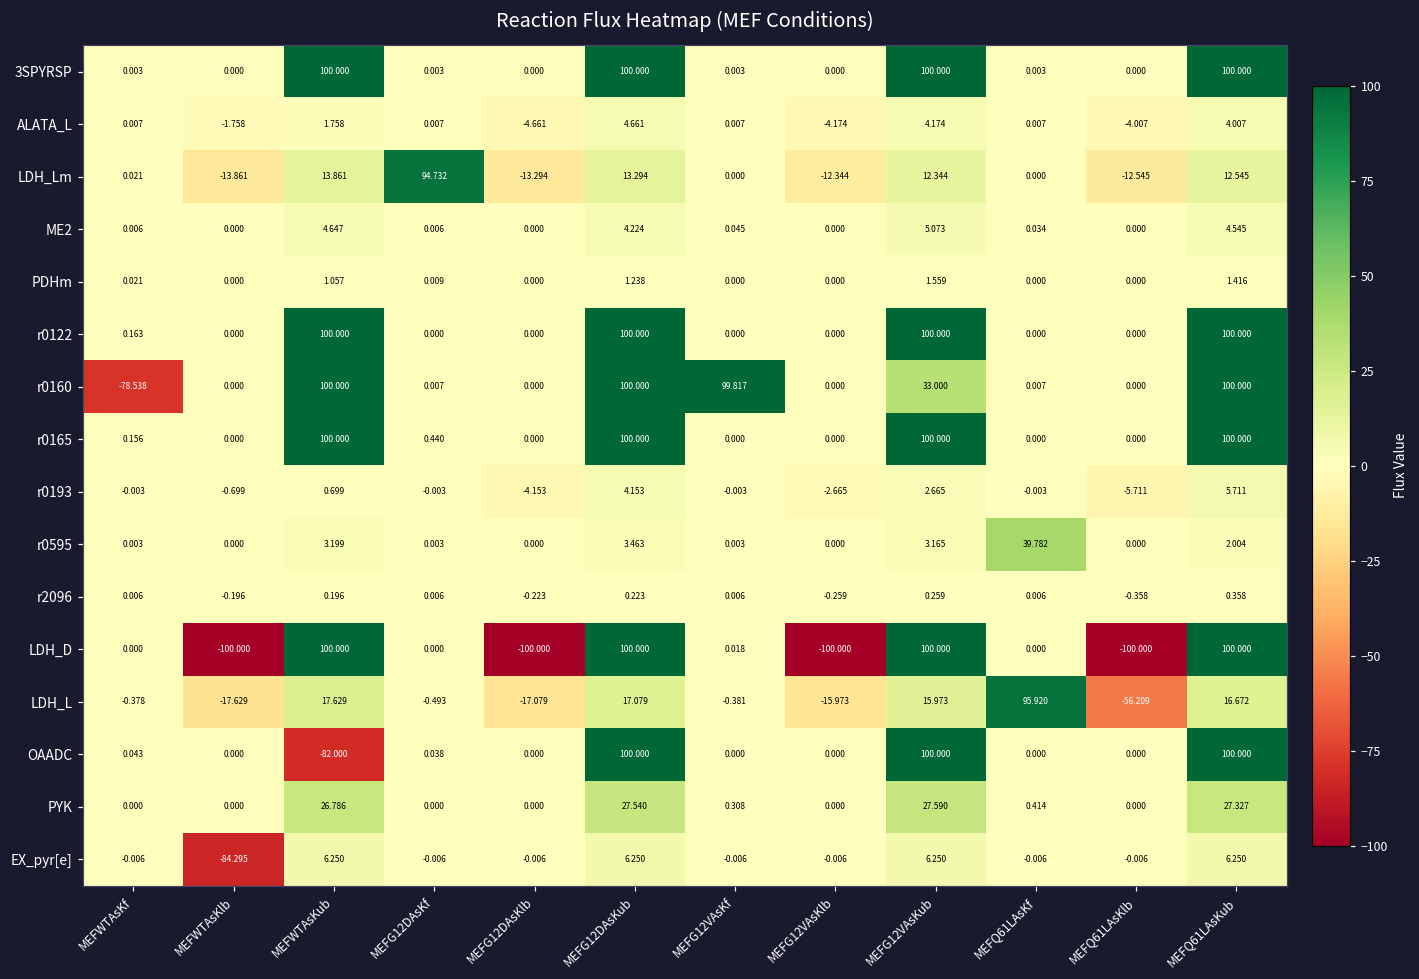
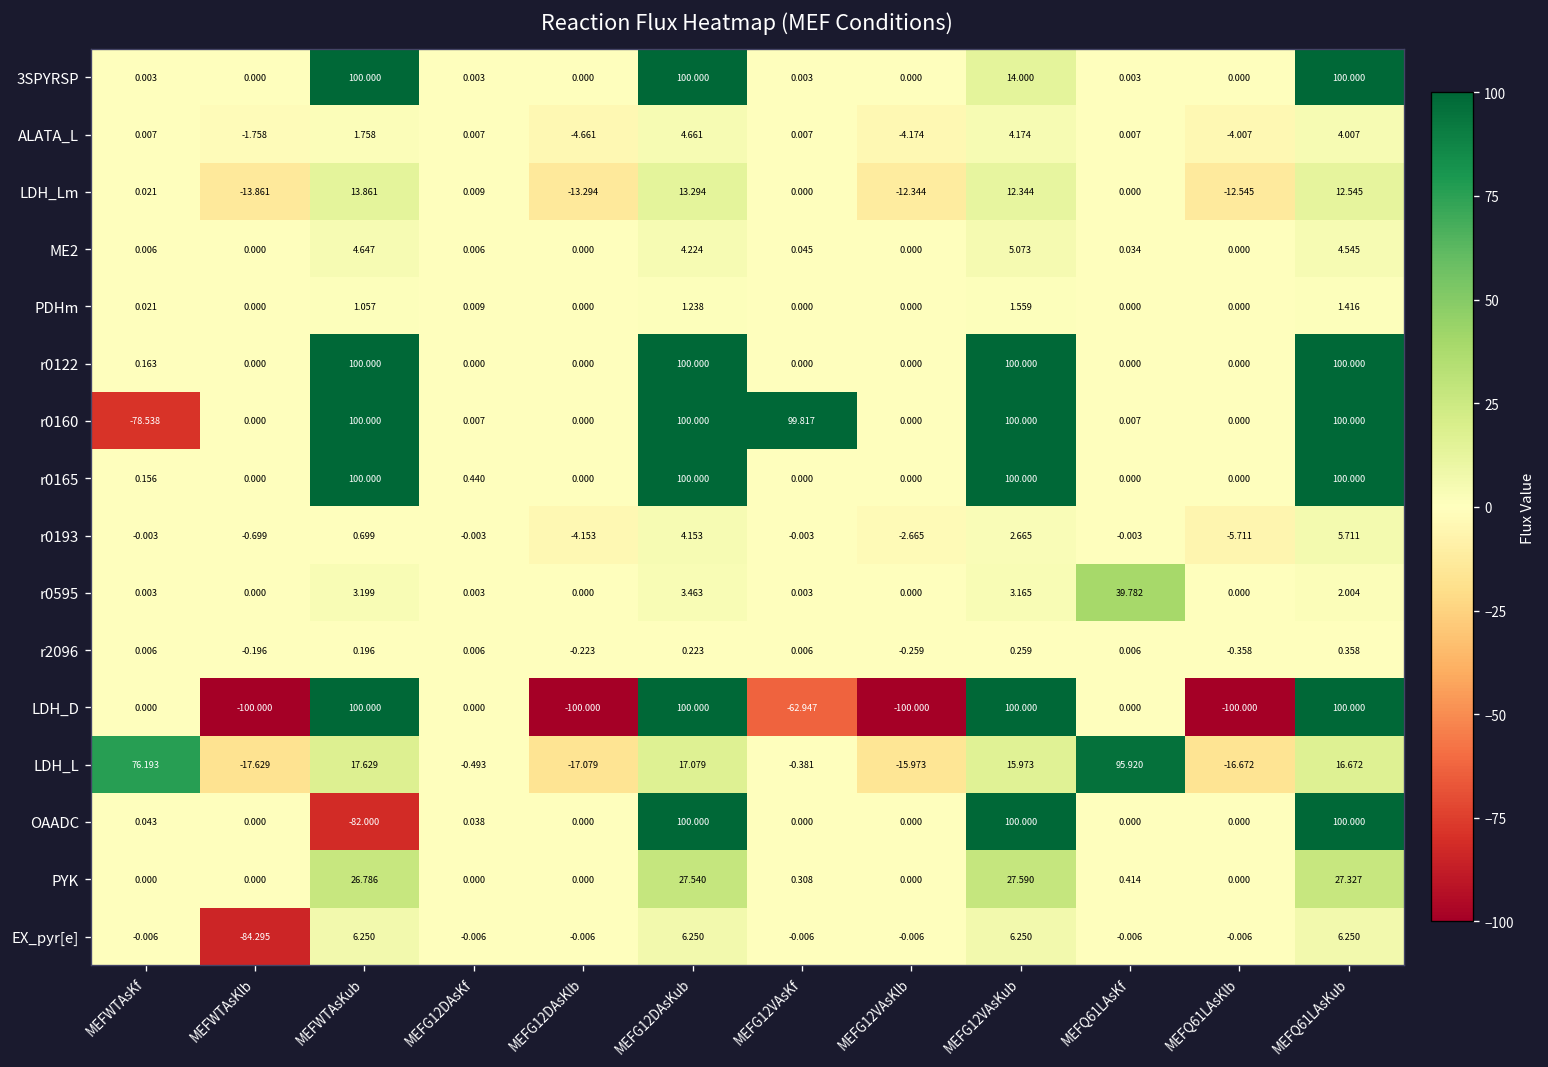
3SPYRSP, MEFG12VAsKub: 100.000 -> 14.000
LDH_Lm, MEFG12DAsKf: 94.732 -> 0.009
r0160, MEFG12VAsKub: 33.000 -> 100.000
LDH_D, MEFG12VAsKf: 0.018 -> -62.947
LDH_L, MEFWTAsKf: -0.378 -> 76.193
LDH_L, MEFQ61LAsKlb: -56.209 -> -16.672
